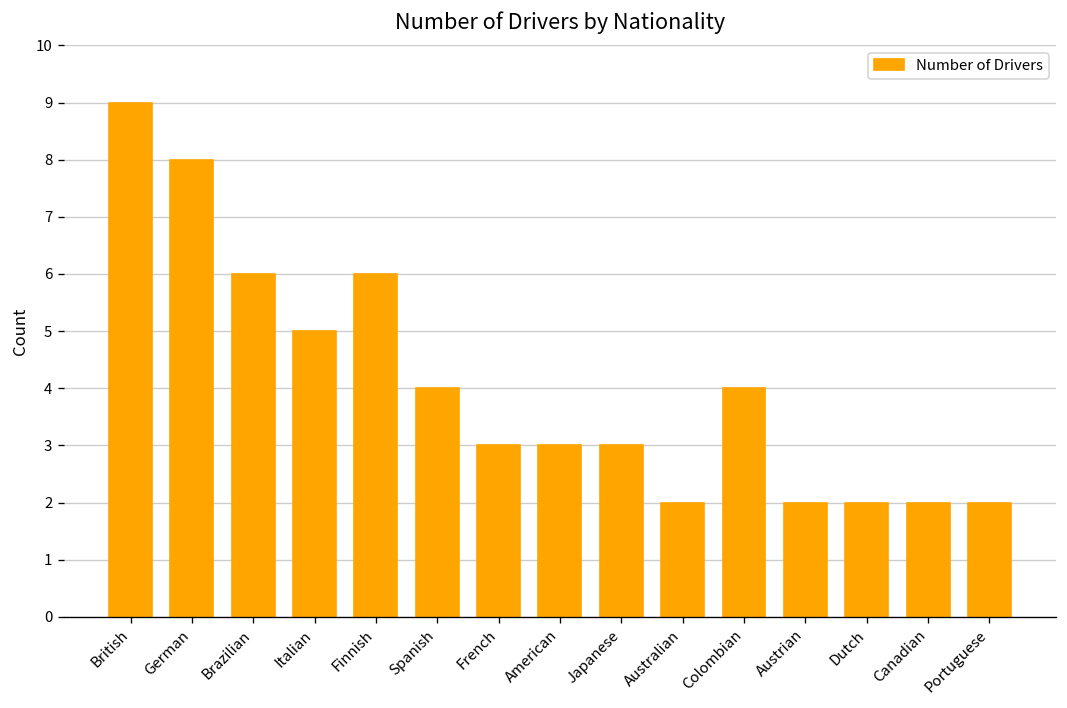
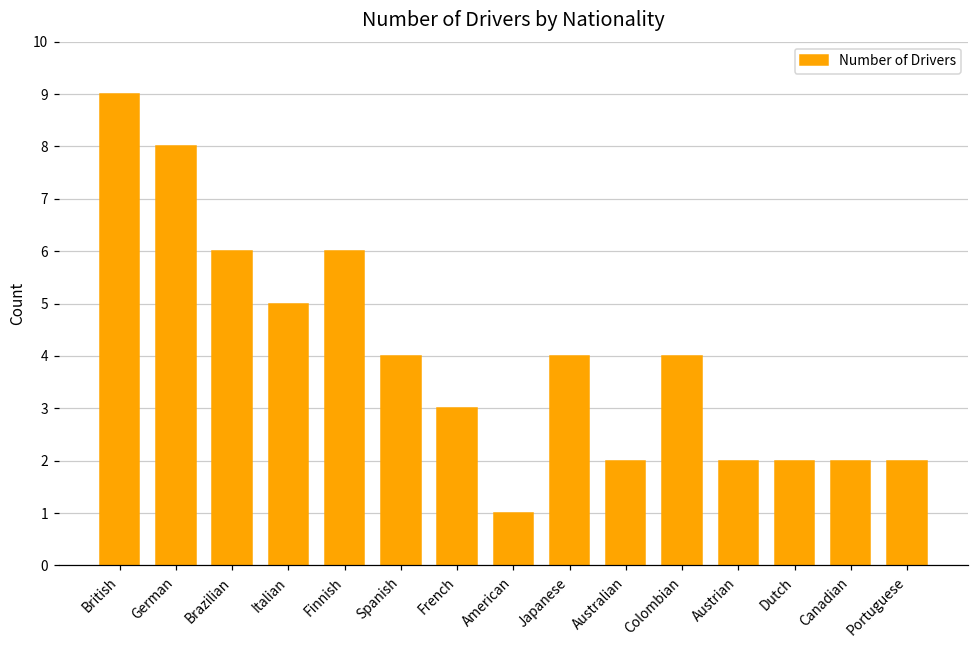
American: 3 -> 1
Japanese: 3 -> 4
